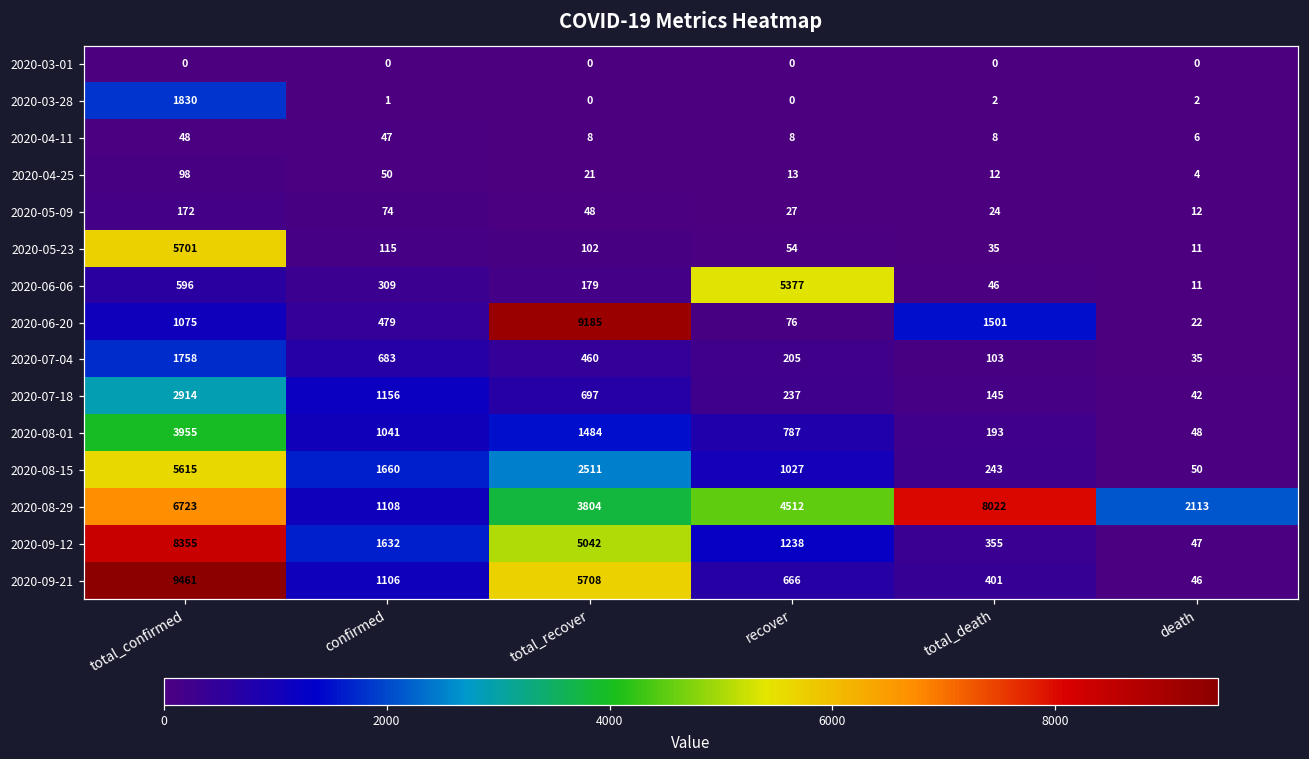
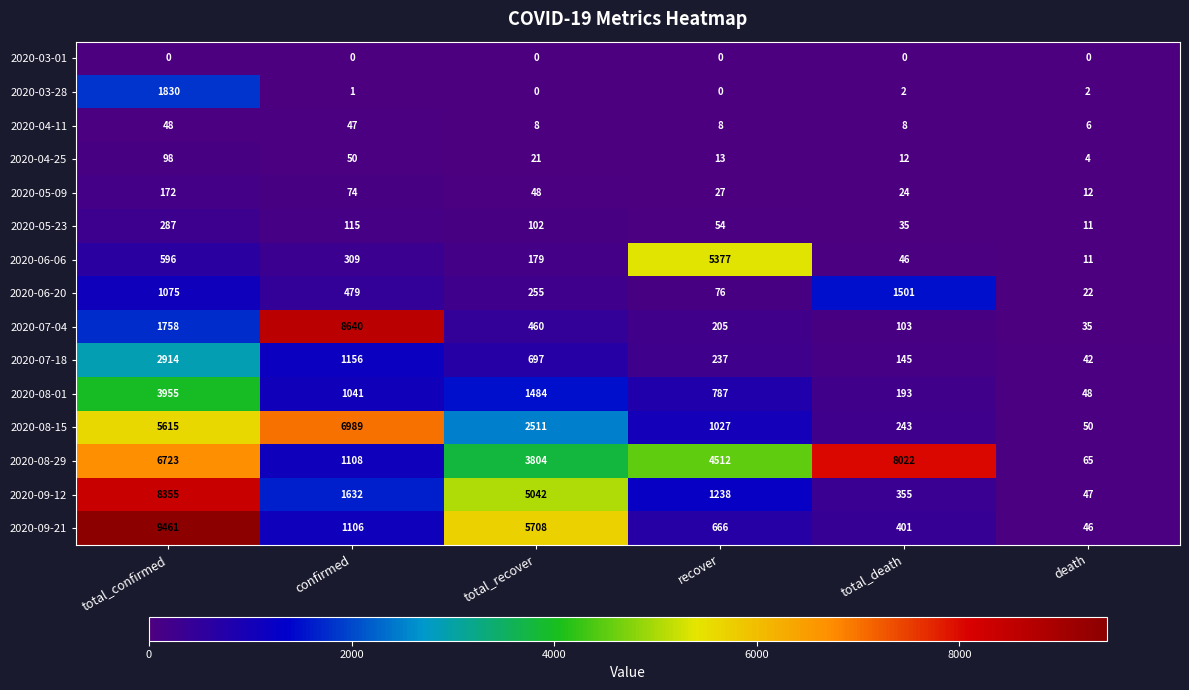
2020-05-23, total_confirmed: 5701 -> 287
2020-06-20, total_recover: 9185 -> 255
2020-07-04, confirmed: 683 -> 8640
2020-08-15, confirmed: 1660 -> 6989
2020-08-29, death: 2113 -> 65
